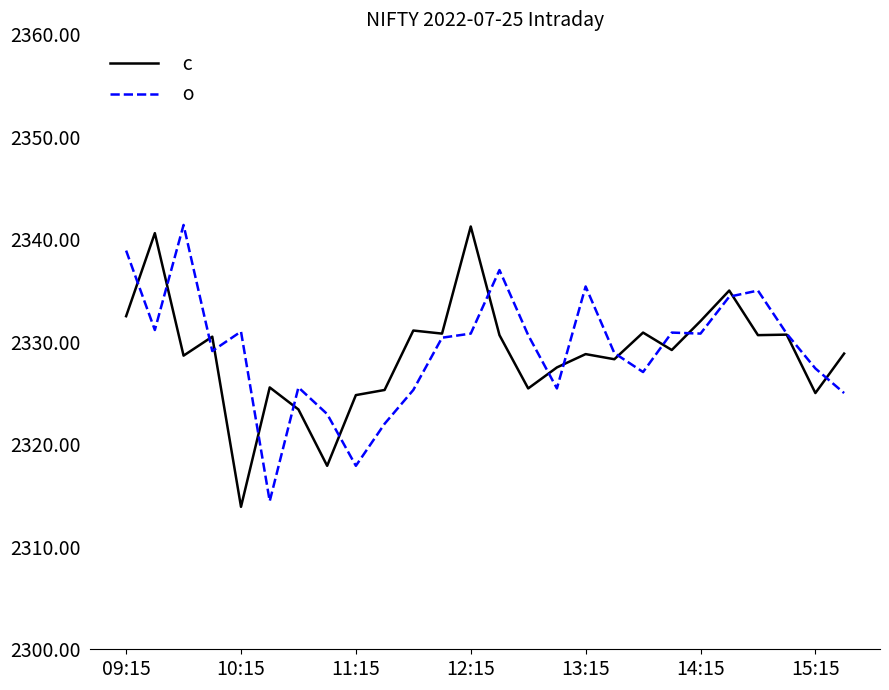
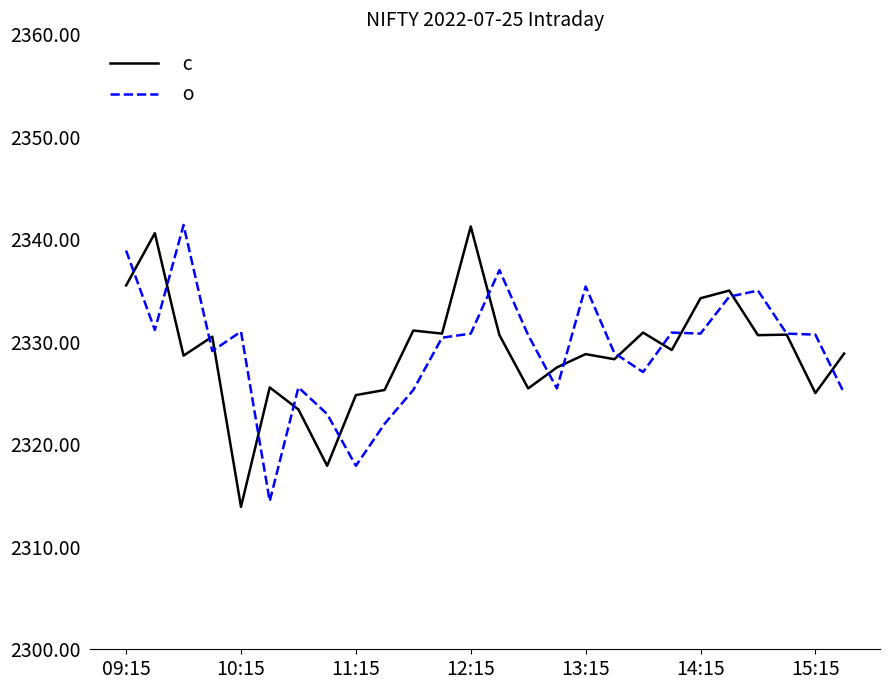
c, 09:15: 2332.5 -> 2335.5
c, 14:15: 2332.0 -> 2334.3
o, 15:15: 2327.4 -> 2330.7
